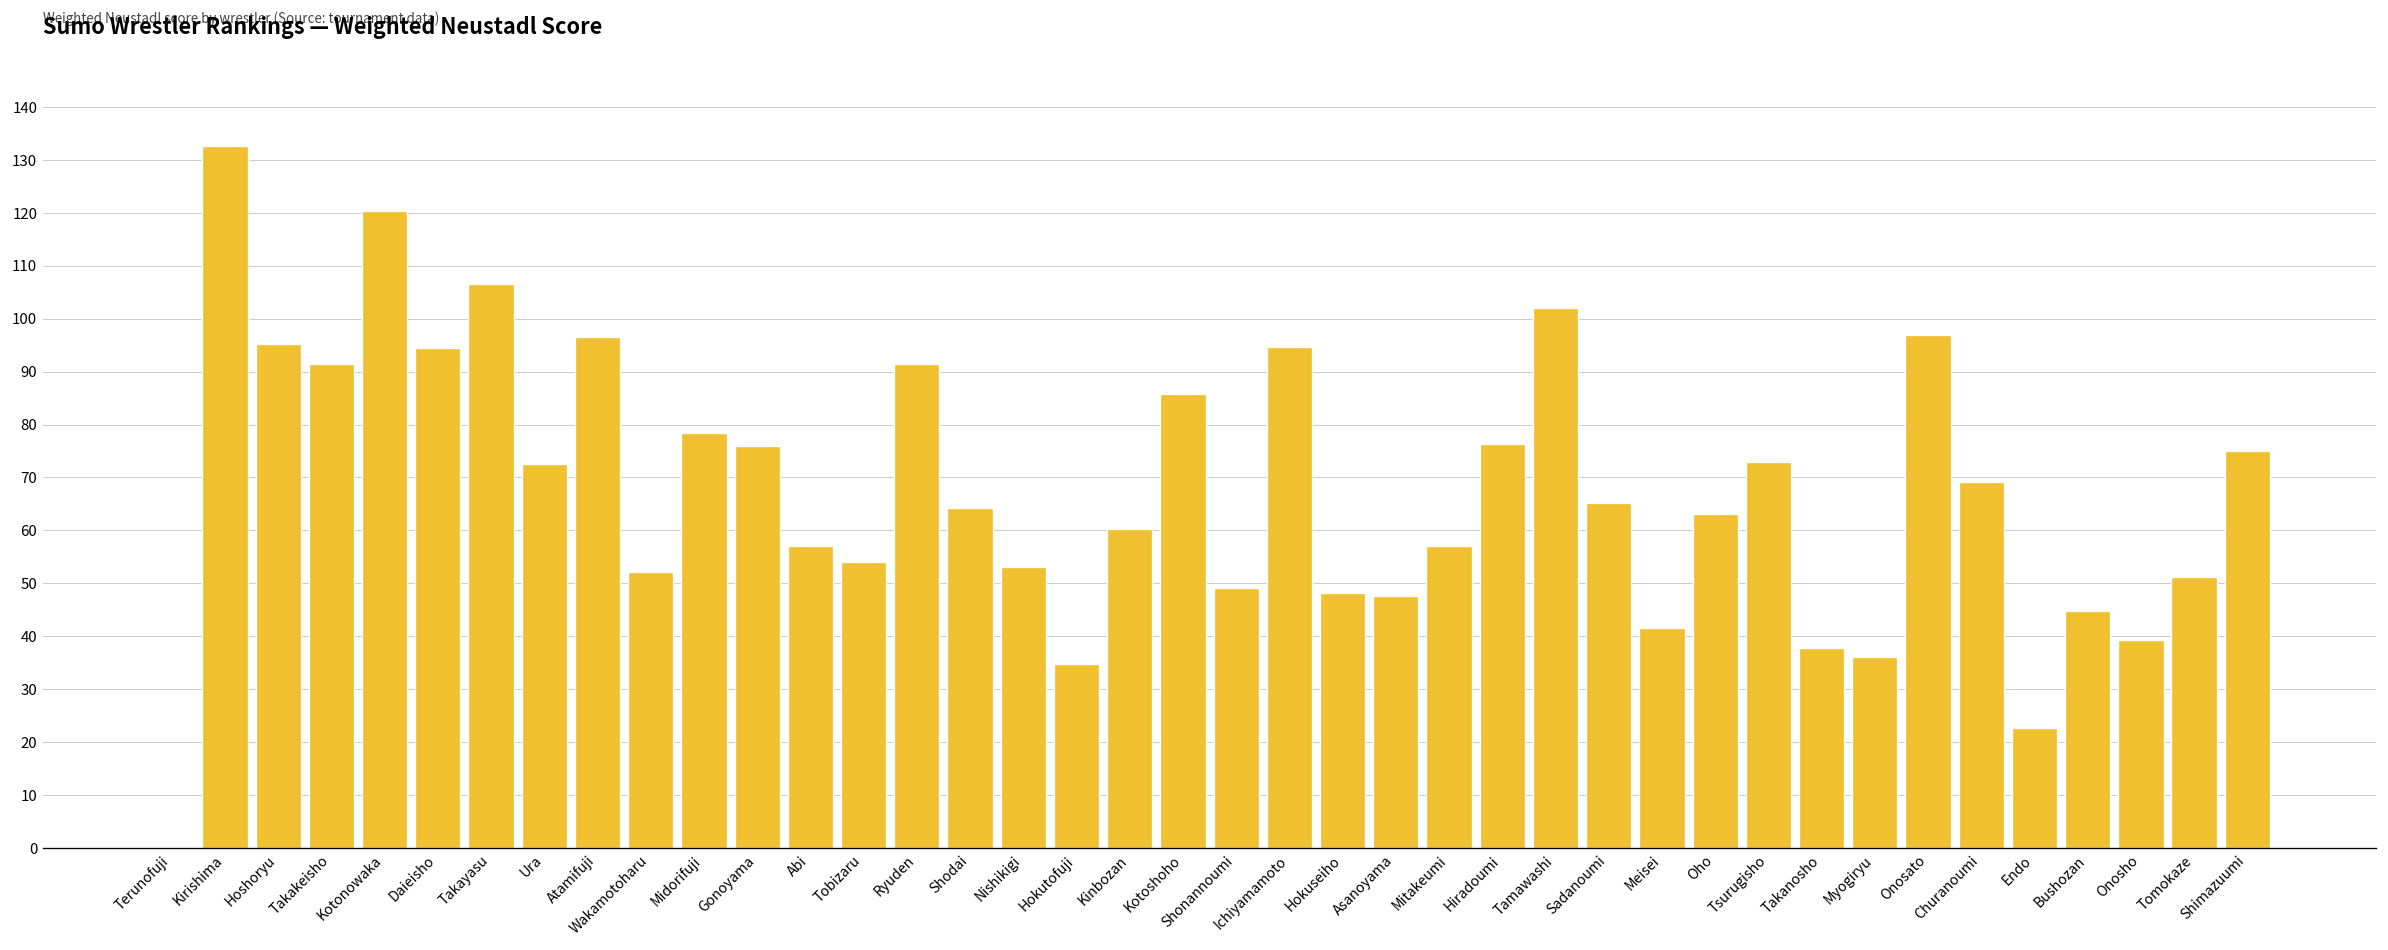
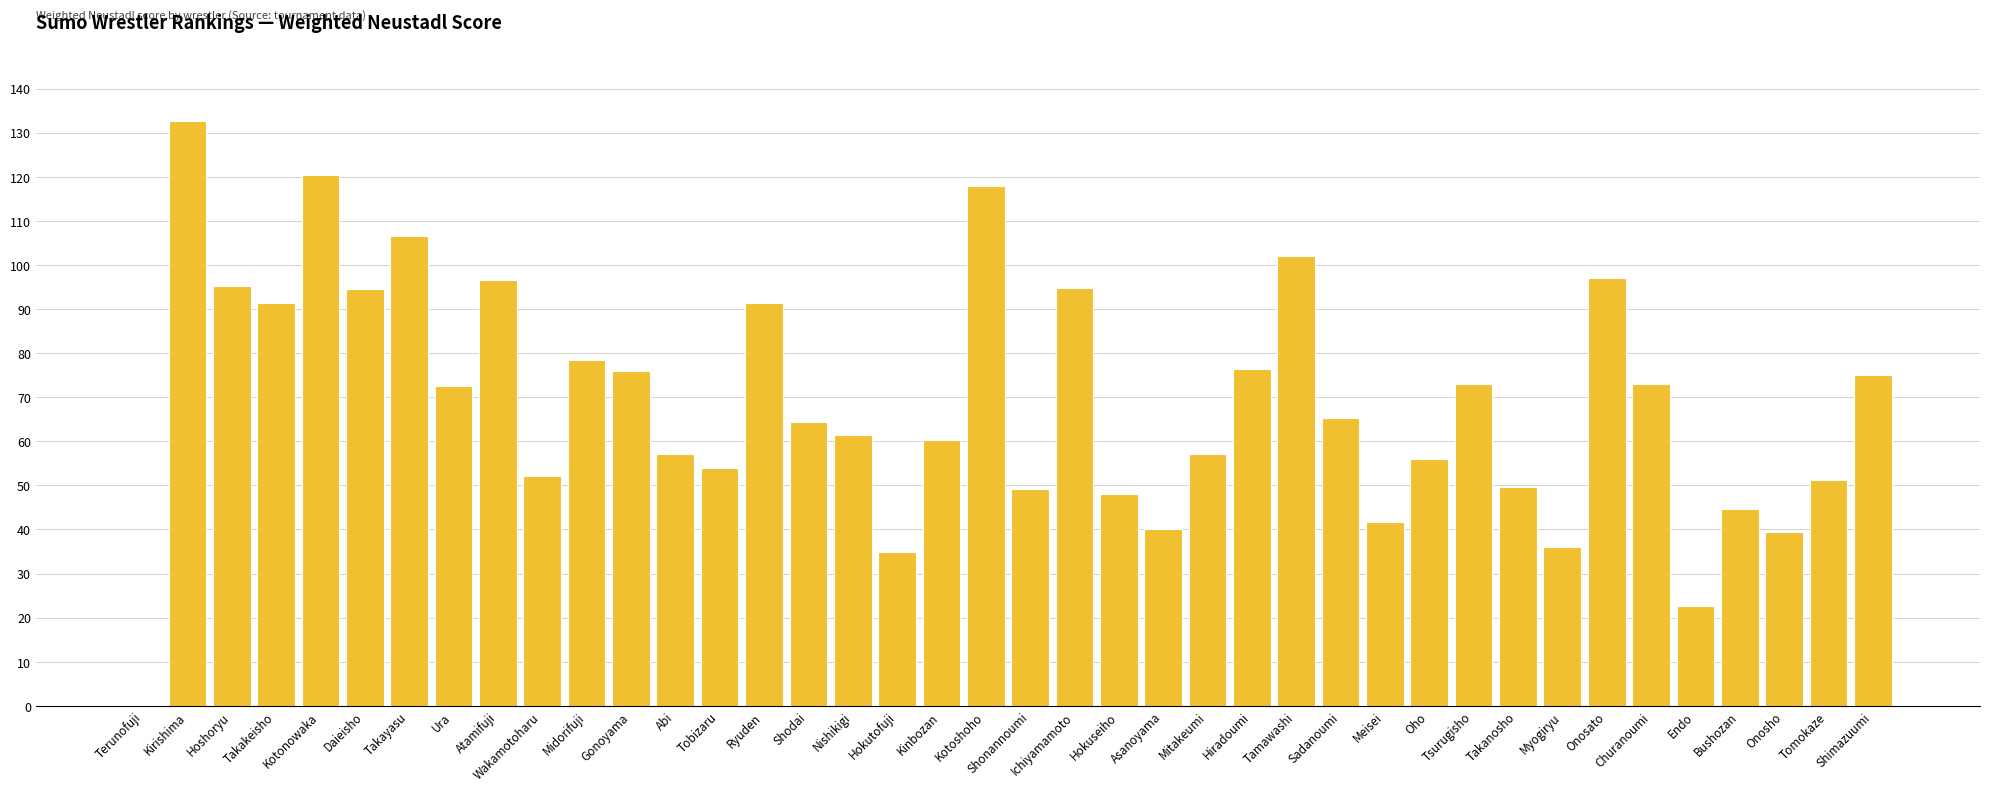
Nishikigi: 53 -> 61
Kotoshoho: 86 -> 118
Asanoyama: 48 -> 40
Oho: 63 -> 56
Takanosho: 38 -> 50
Churanoumi: 69 -> 73
